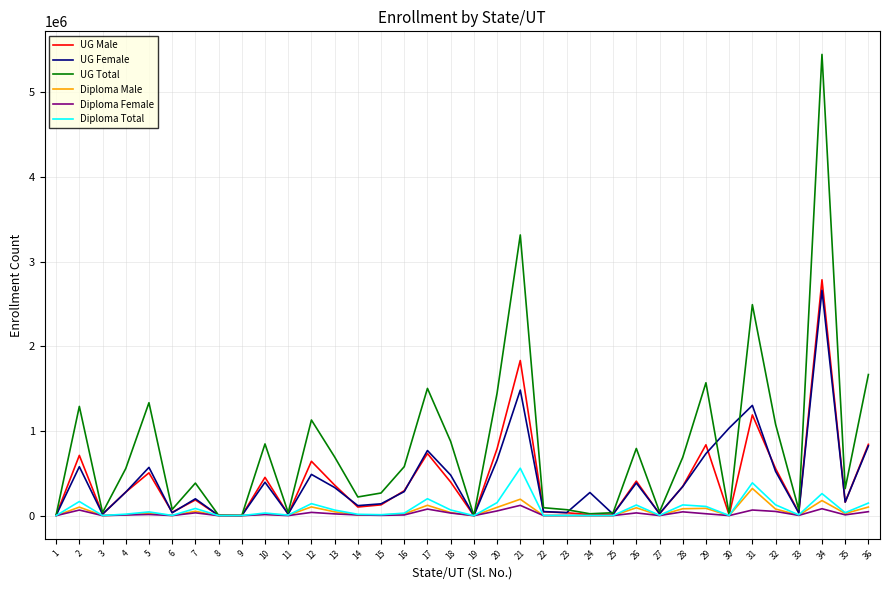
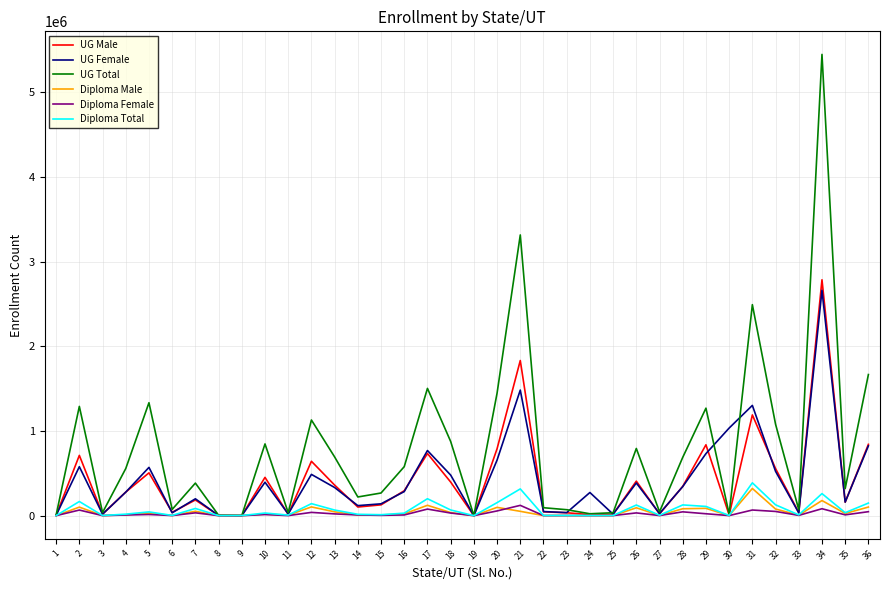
Diploma Male, 21: 200000 -> 100000
Diploma Total, 21: 600000 -> 300000
UG Total, 29: 1600000 -> 1300000
